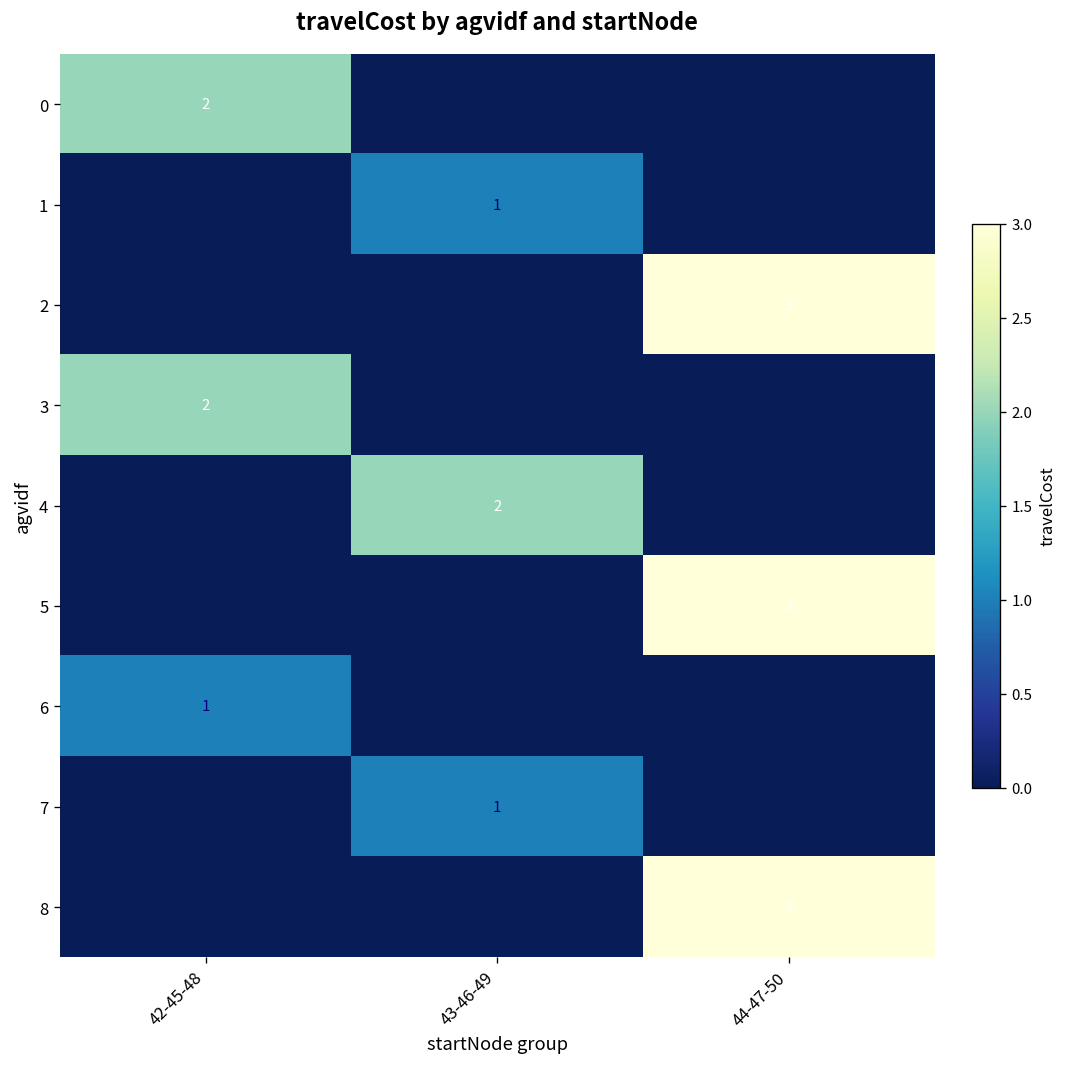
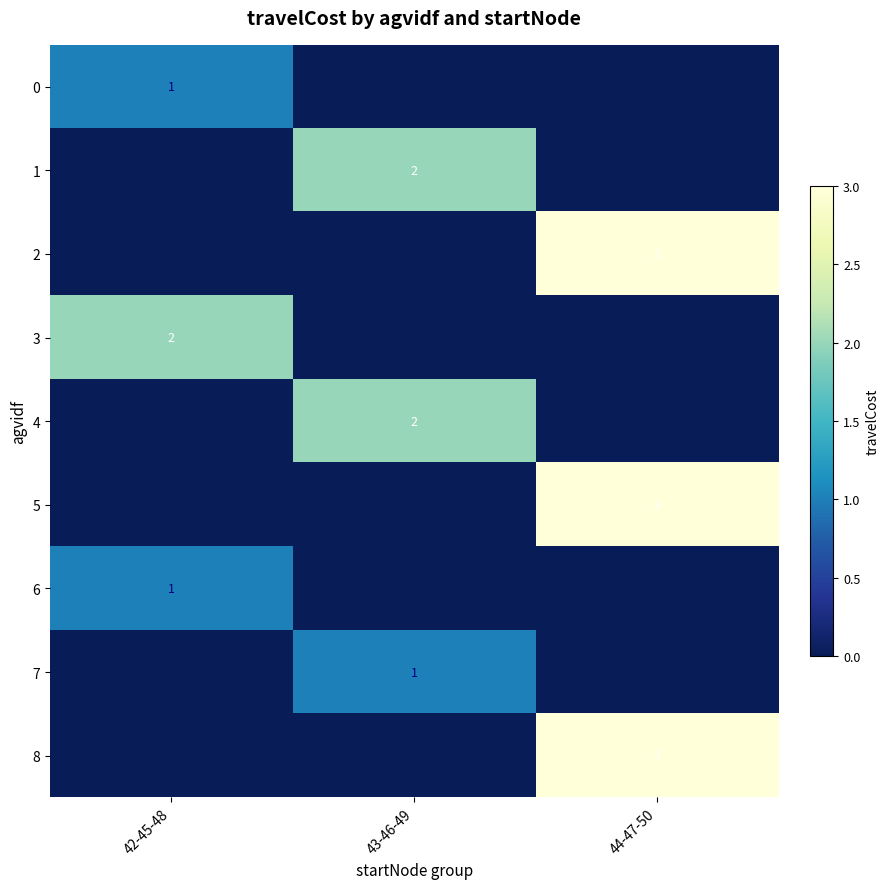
0, 42-45-48: 2 -> 1
1, 43-46-49: 1 -> 2
